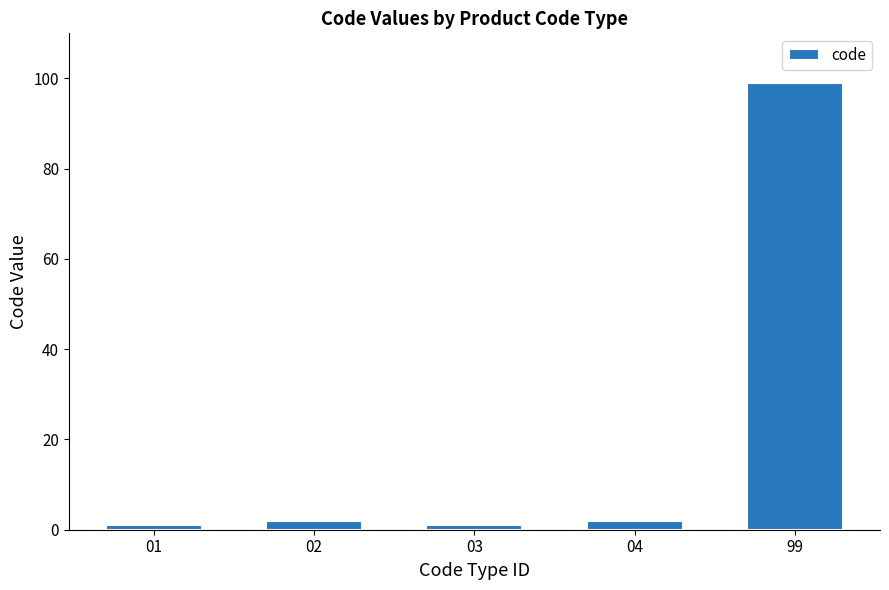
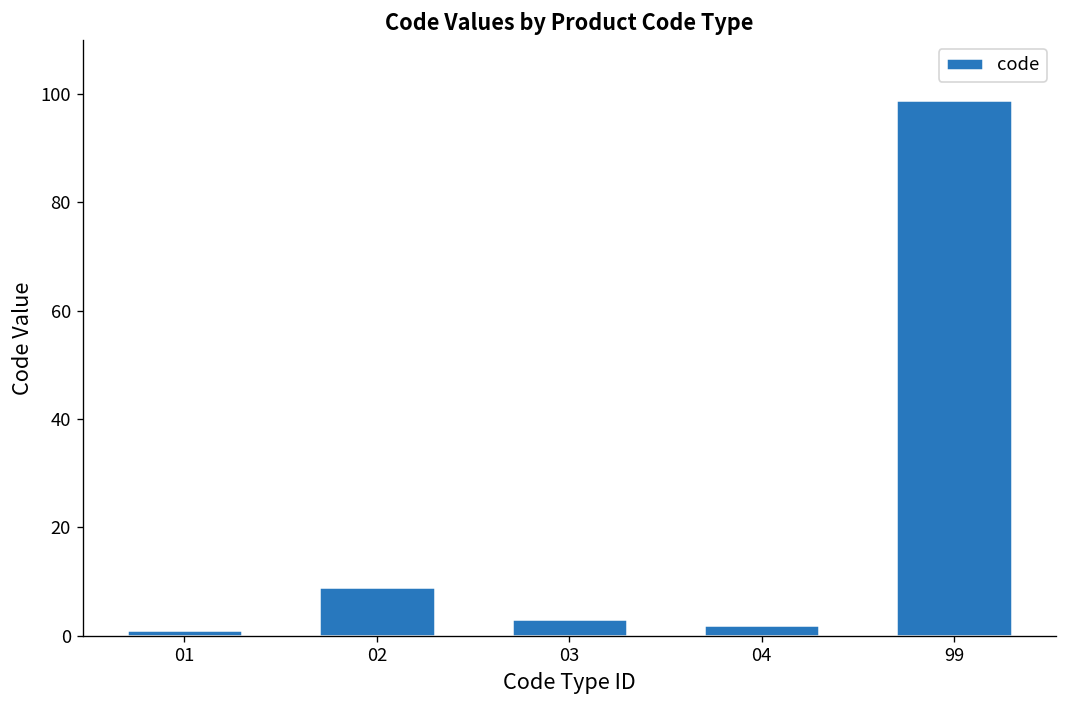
02: 2 -> 9
03: 1 -> 3
